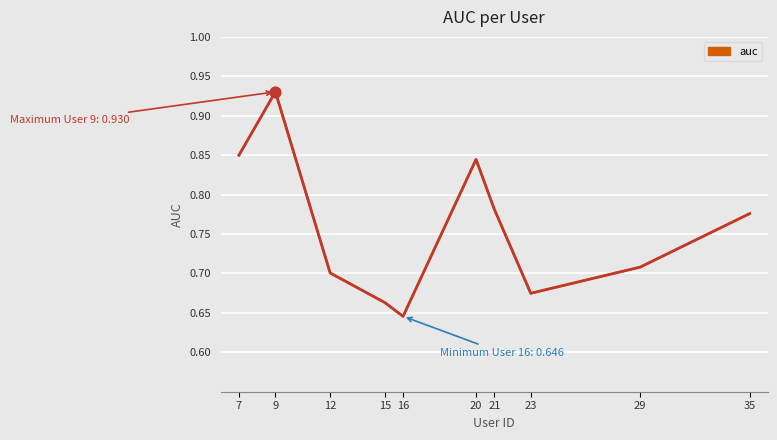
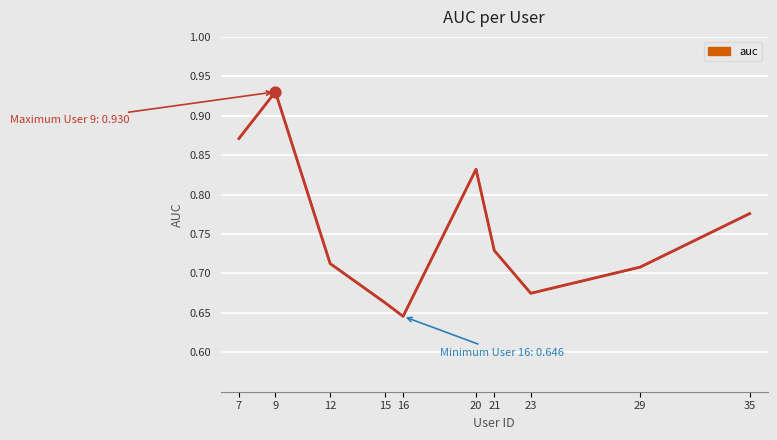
auc, 7: 0.85 -> 0.87
auc, 12: 0.70 -> 0.71
auc, 20: 0.84 -> 0.83
auc, 21: 0.78 -> 0.73
